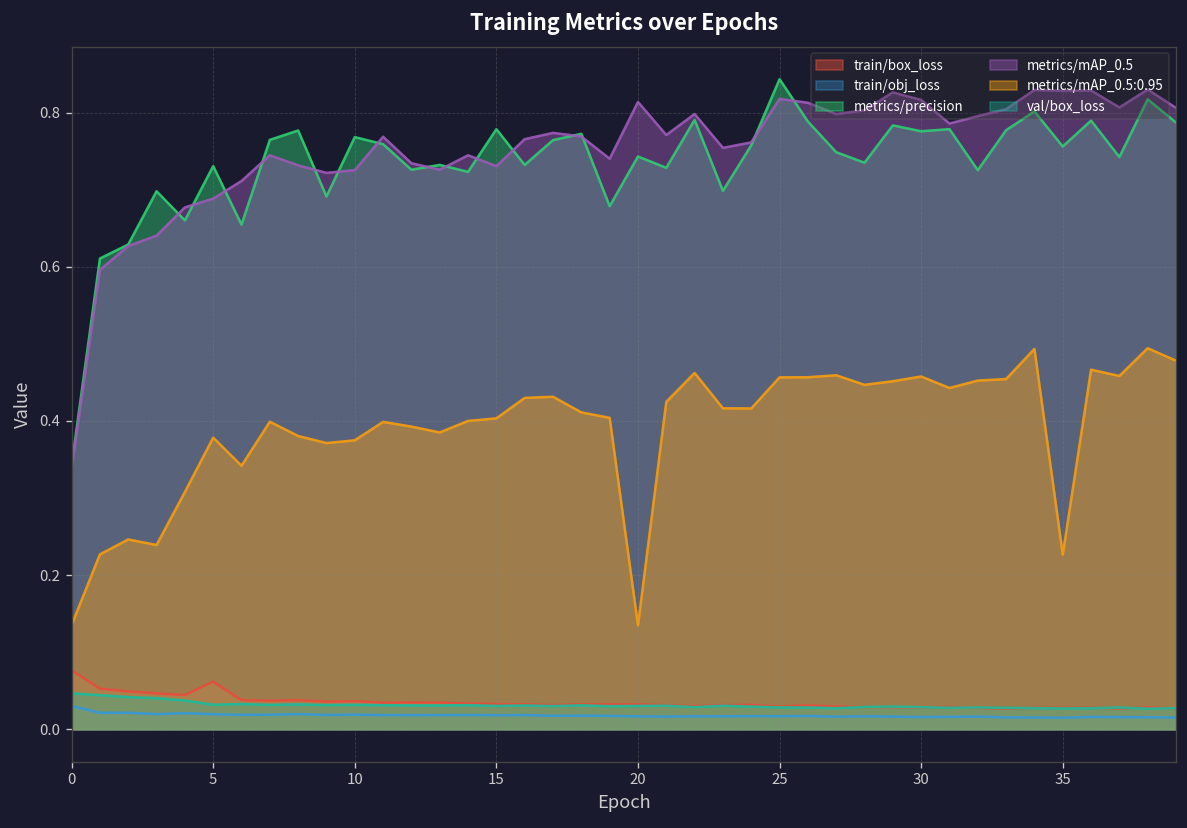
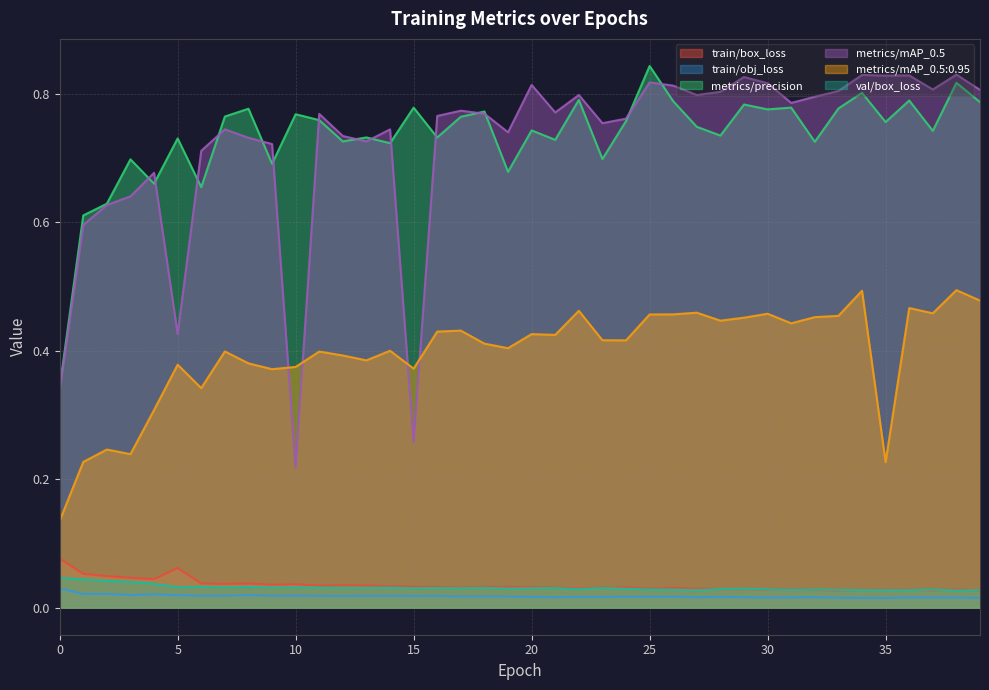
metrics/mAP_0.5, 5: 0.69 -> 0.43
metrics/mAP_0.5, 10: 0.73 -> 0.22
metrics/mAP_0.5, 15: 0.73 -> 0.26
metrics/mAP_0.5:0.95, 15: 0.40 -> 0.37
metrics/mAP_0.5:0.95, 20: 0.13 -> 0.43
